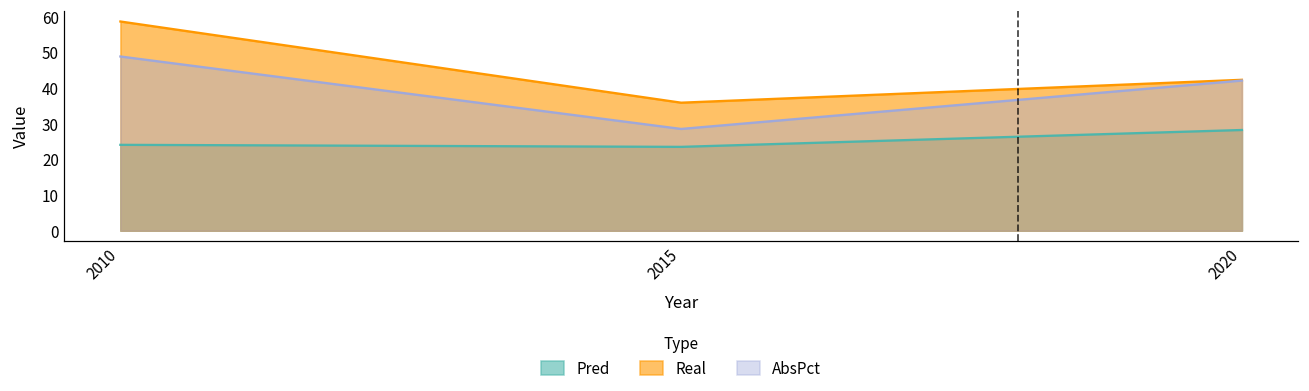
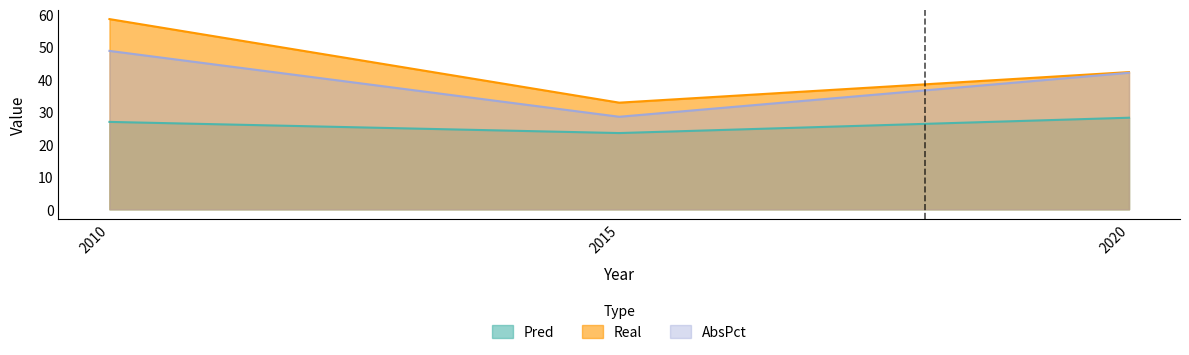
Pred, 2010: 24 -> 27
Real, 2015: 36 -> 33
